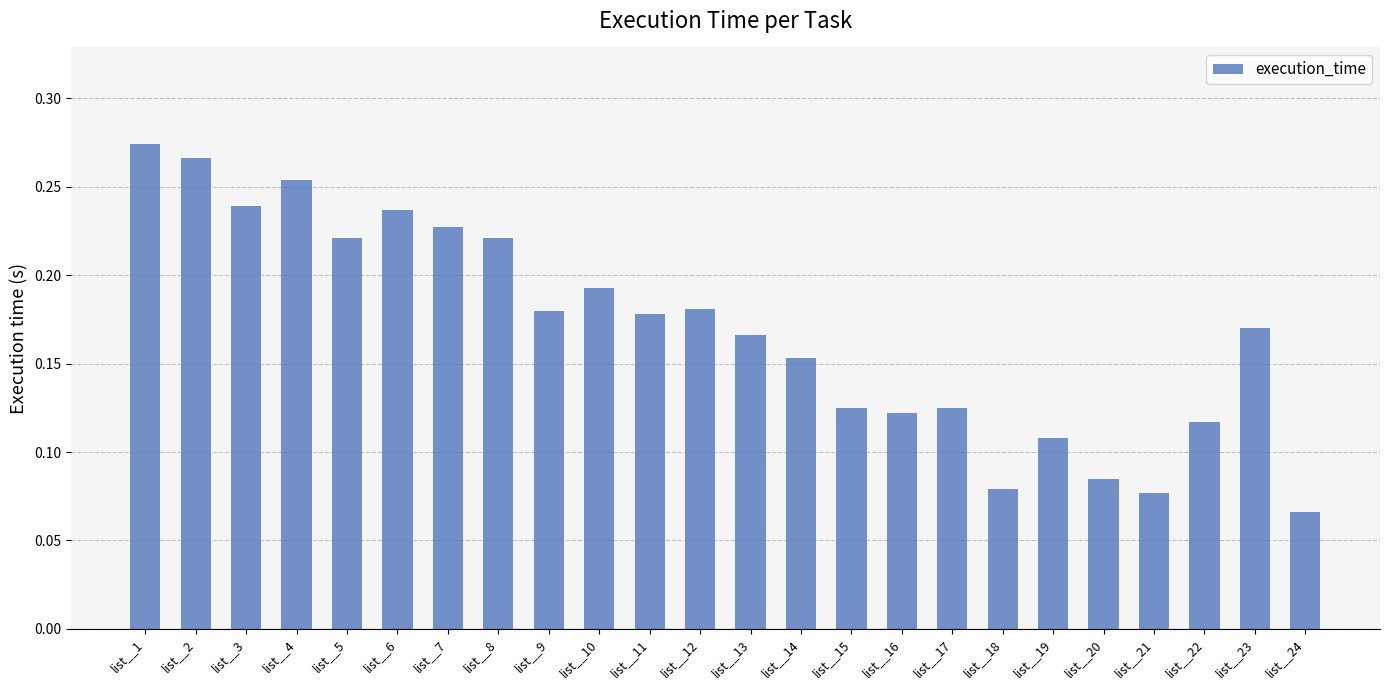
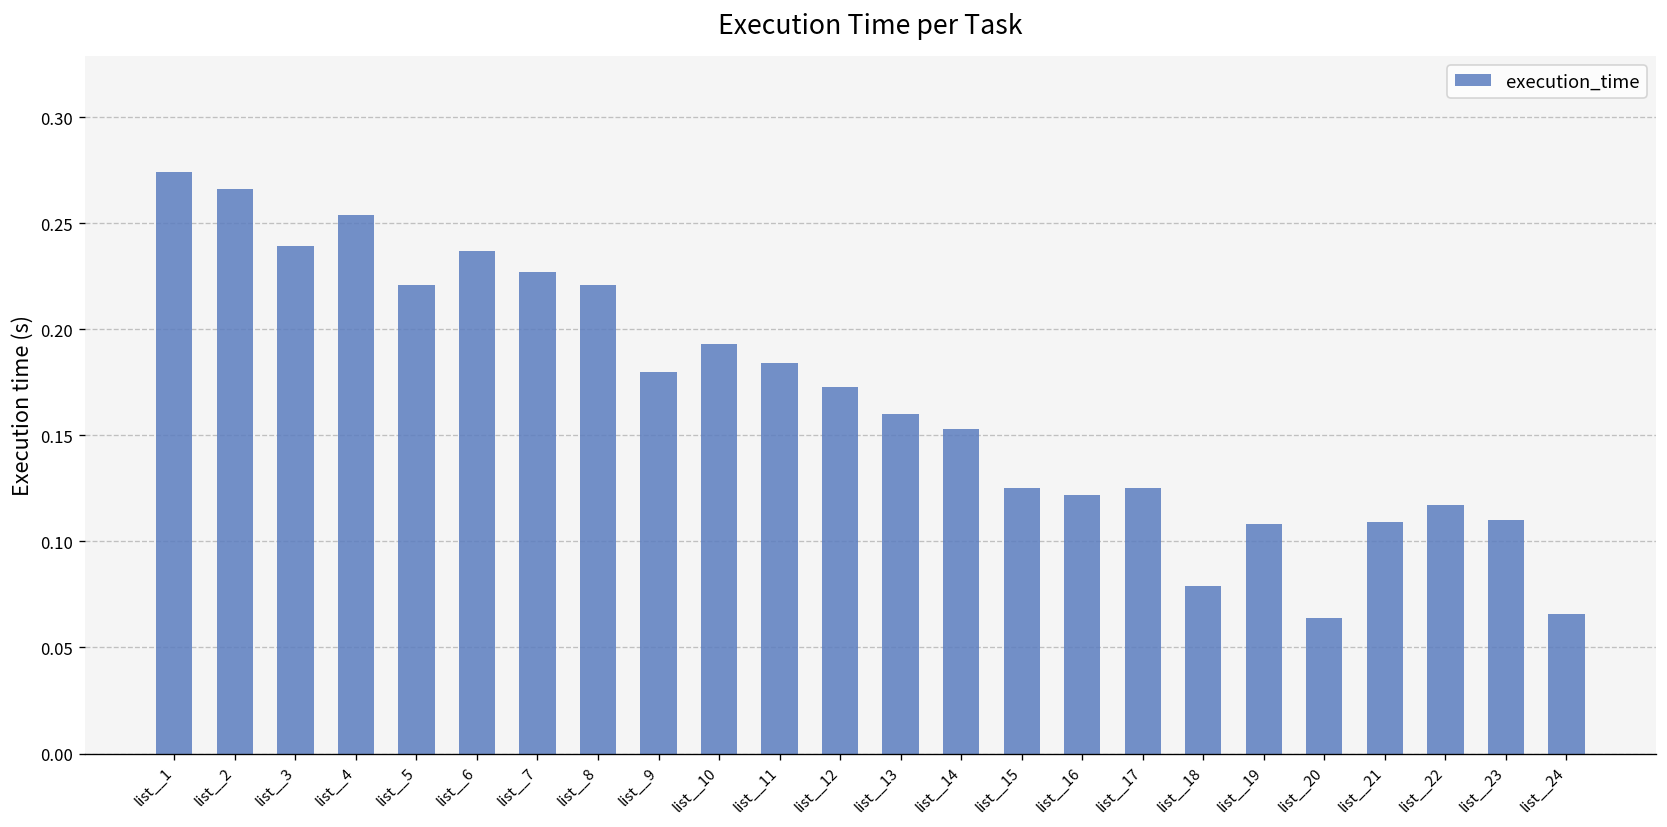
list__11: 0.178 -> 0.184
list__12: 0.181 -> 0.173
list__13: 0.166 -> 0.160
list__20: 0.085 -> 0.064
list__21: 0.077 -> 0.109
list__23: 0.17 -> 0.11
